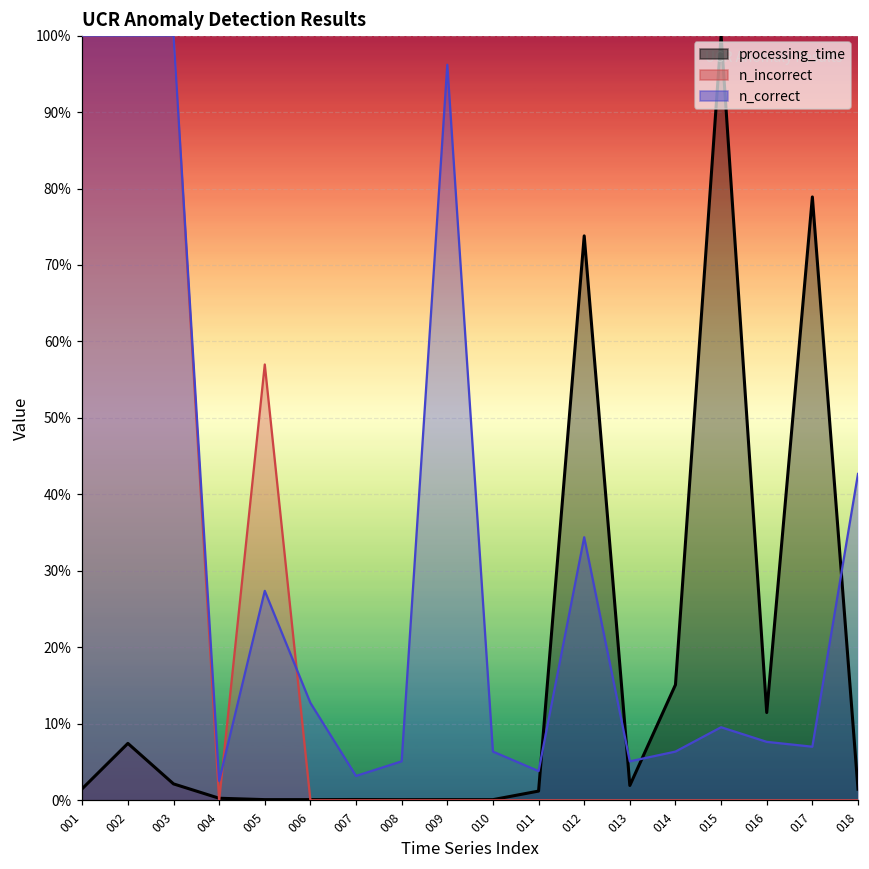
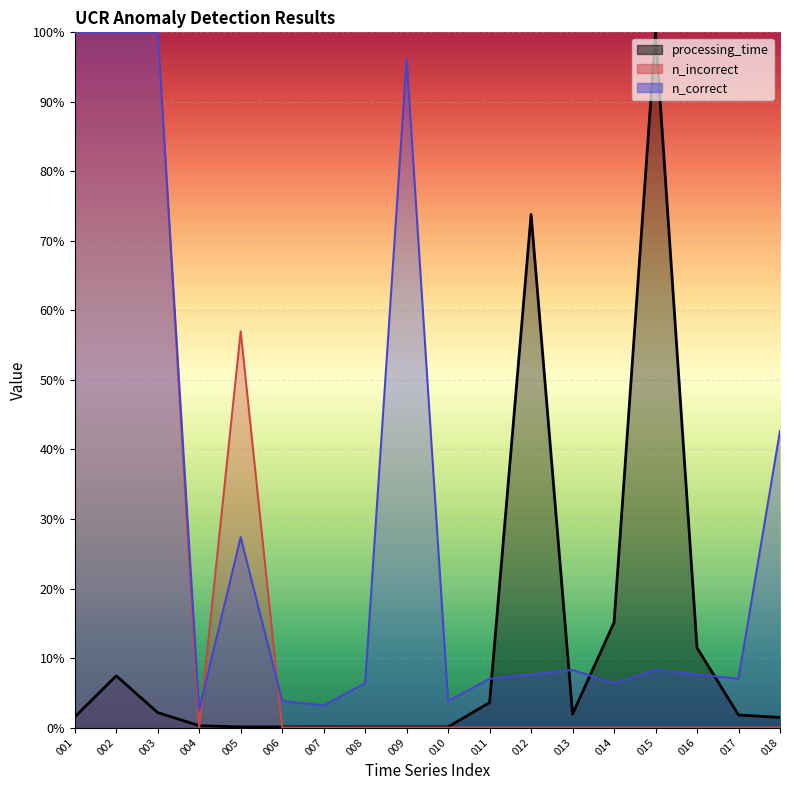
n_correct, 006: 13% -> 4%
n_correct, 008: 5% -> 6%
n_correct, 010: 6% -> 4%
processing_time, 011: 1% -> 4%
n_correct, 011: 4% -> 7%
n_correct, 012: 34% -> 8%
n_correct, 013: 5% -> 8%
n_correct, 015: 10% -> 8%
processing_time, 017: 79% -> 2%
